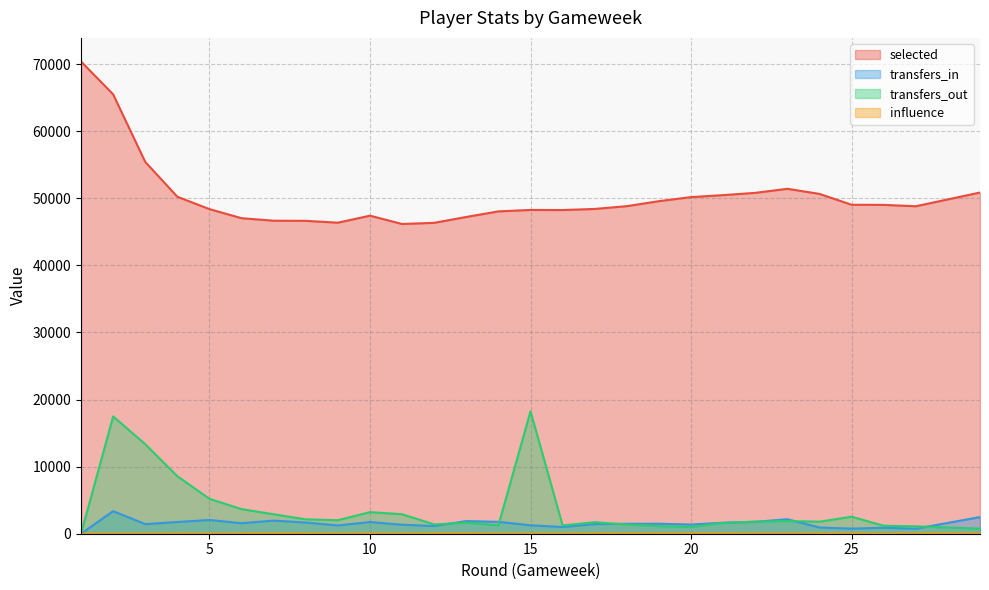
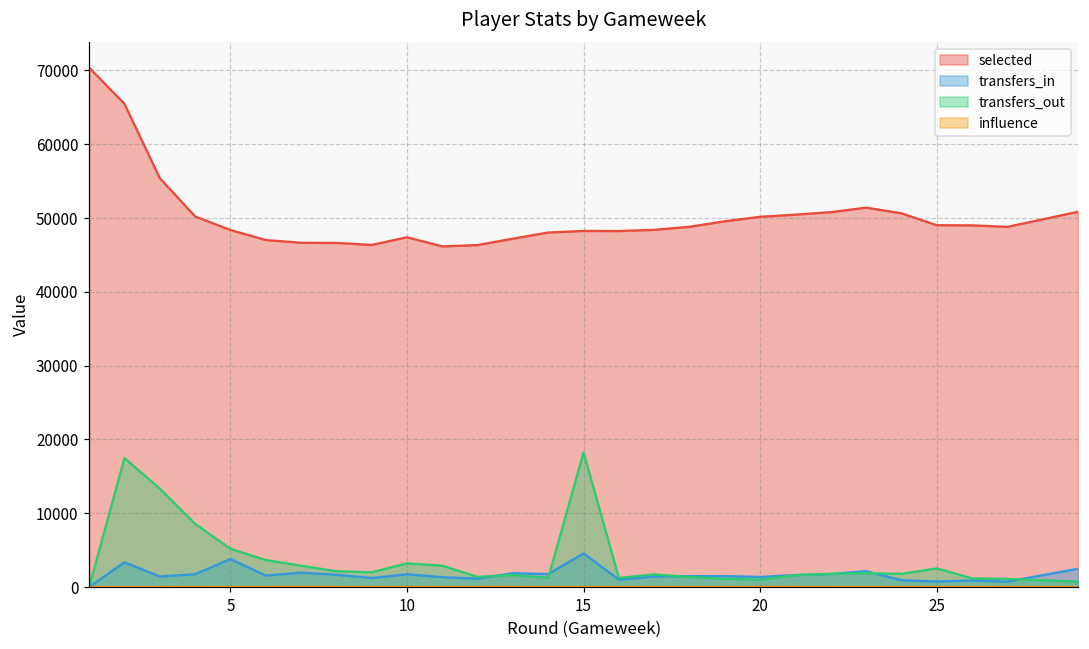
transfers_in, 5: 2000 -> 4000
transfers_in, 15: 1000 -> 5000
